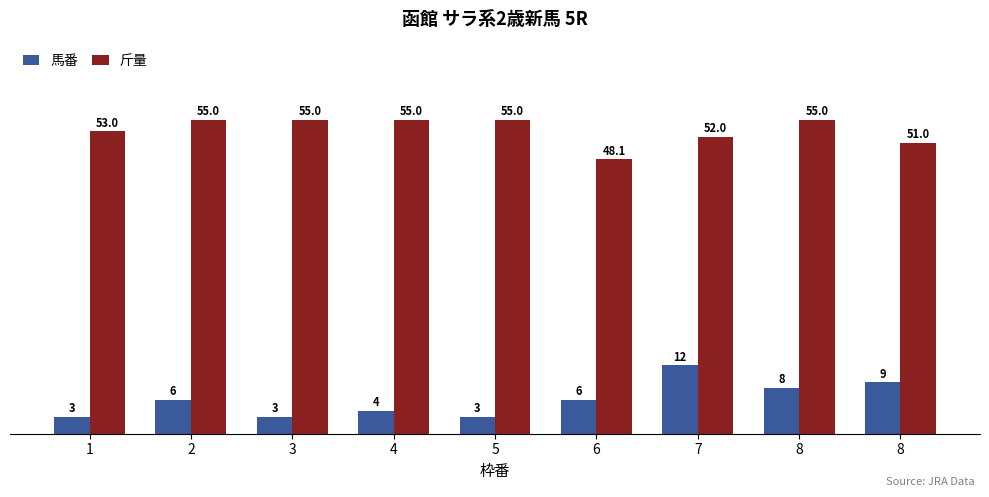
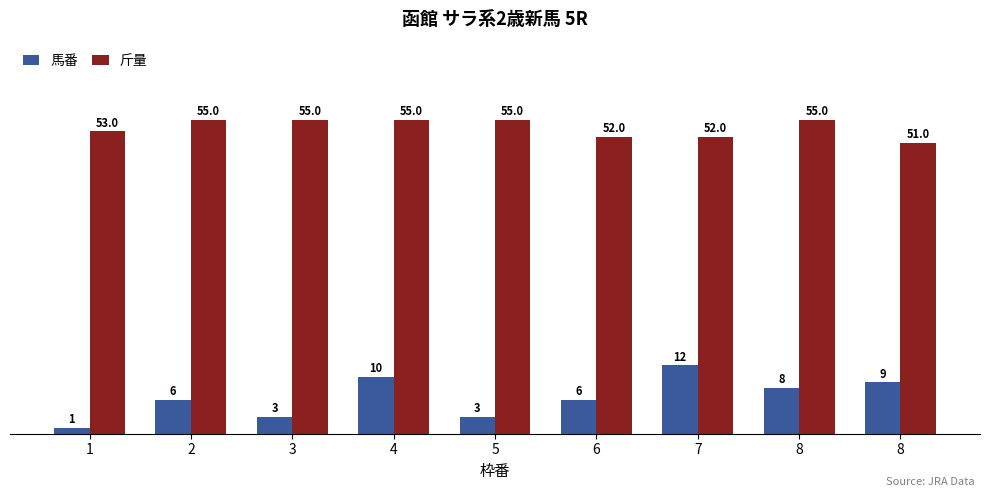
馬番, 1: 3 -> 1
馬番, 4: 4 -> 10
斤量, 6: 48.1 -> 52.0
